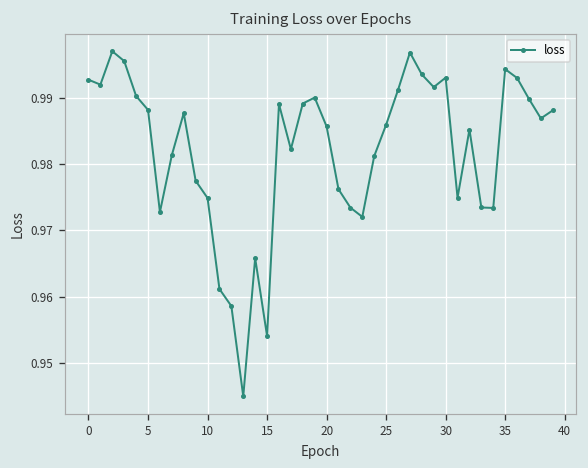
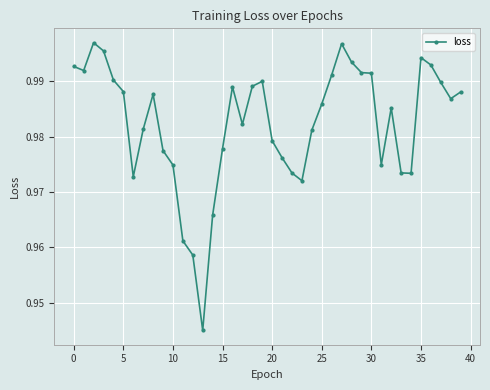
15: 0.954 -> 0.978
20: 0.986 -> 0.979
30: 0.993 -> 0.991
